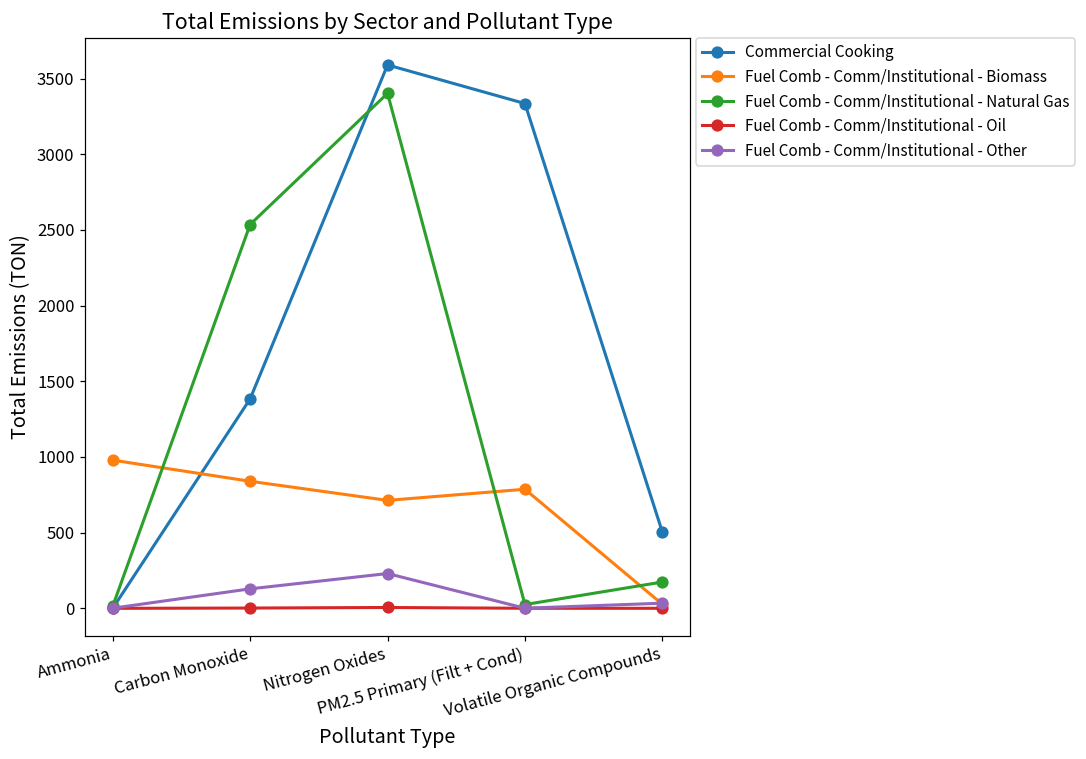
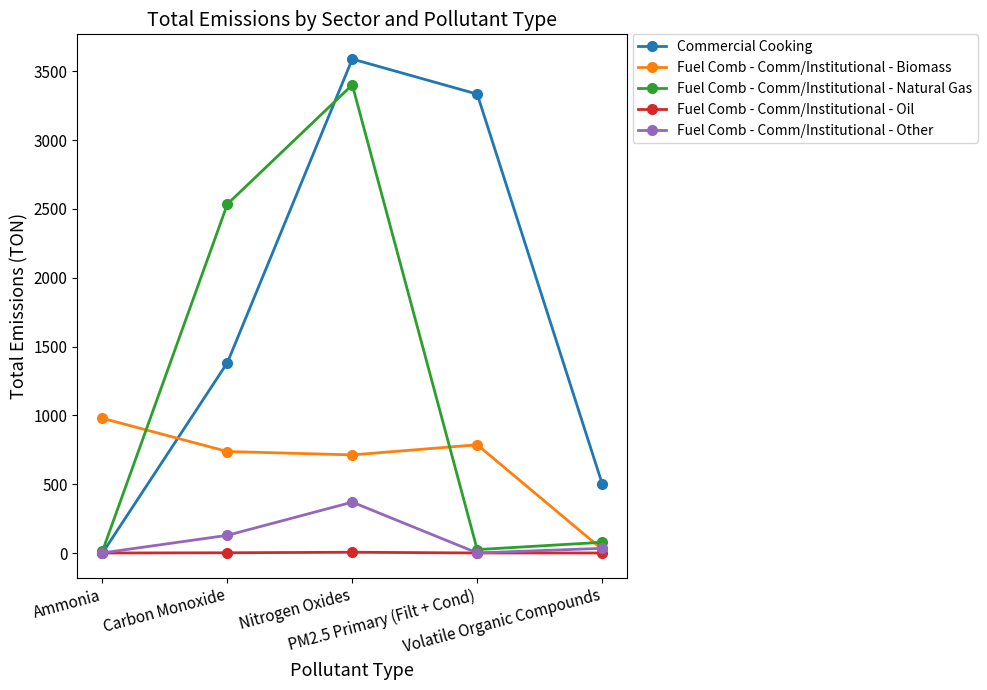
Fuel Comb - Comm/Institutional - Biomass, Carbon Monoxide: 840 -> 740
Fuel Comb - Comm/Institutional - Other, Nitrogen Oxides: 230 -> 370
Fuel Comb - Comm/Institutional - Natural Gas, Volatile Organic Compounds: 170 -> 80
